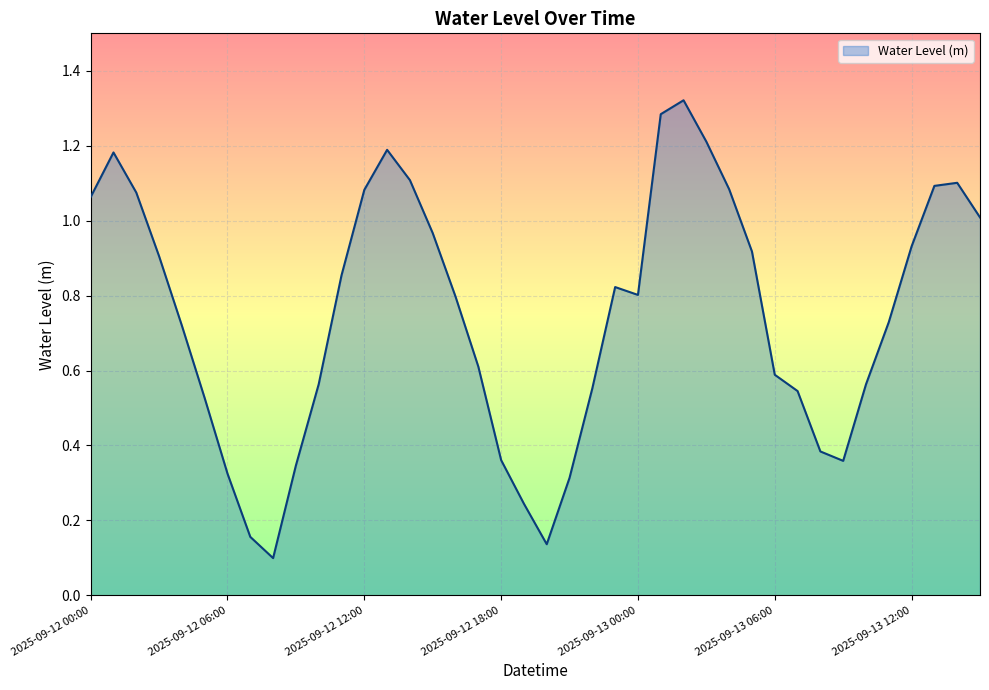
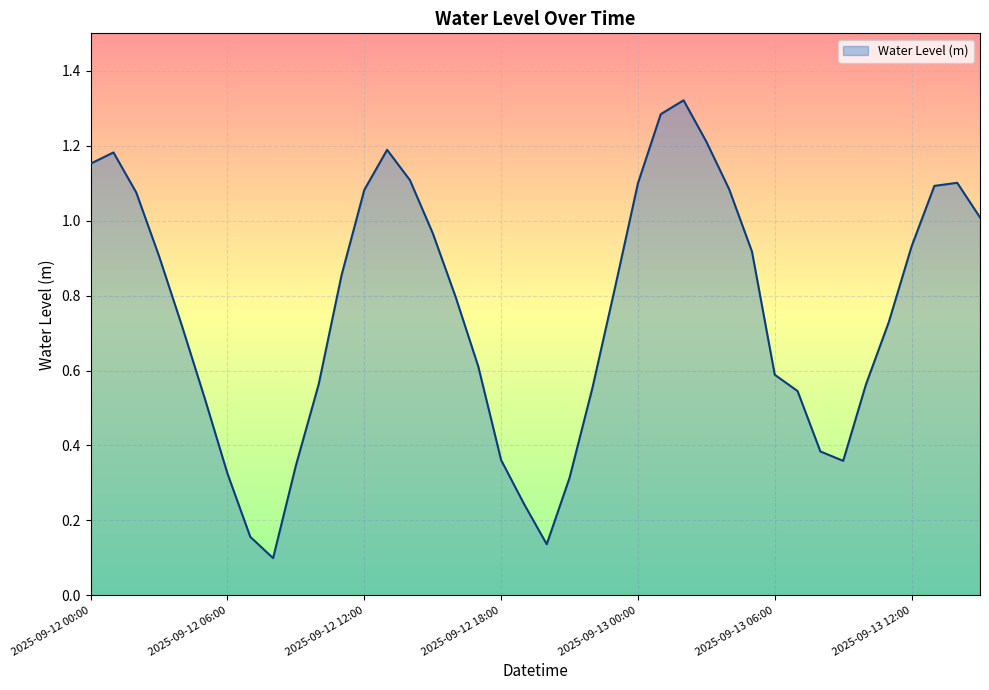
2025-09-12 00:00: 1.06 -> 1.15
2025-09-13 00:00: 0.80 -> 1.10
